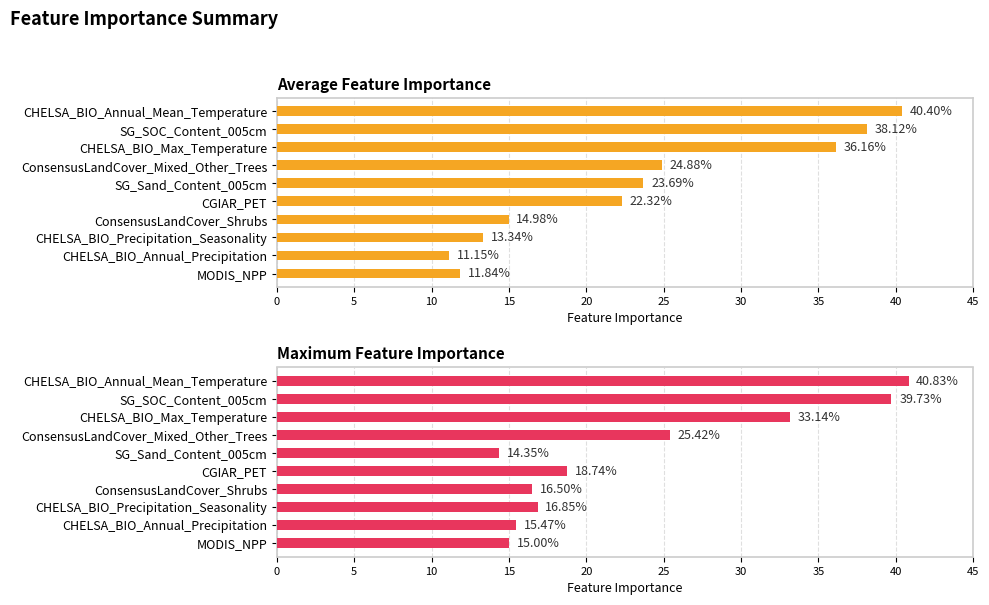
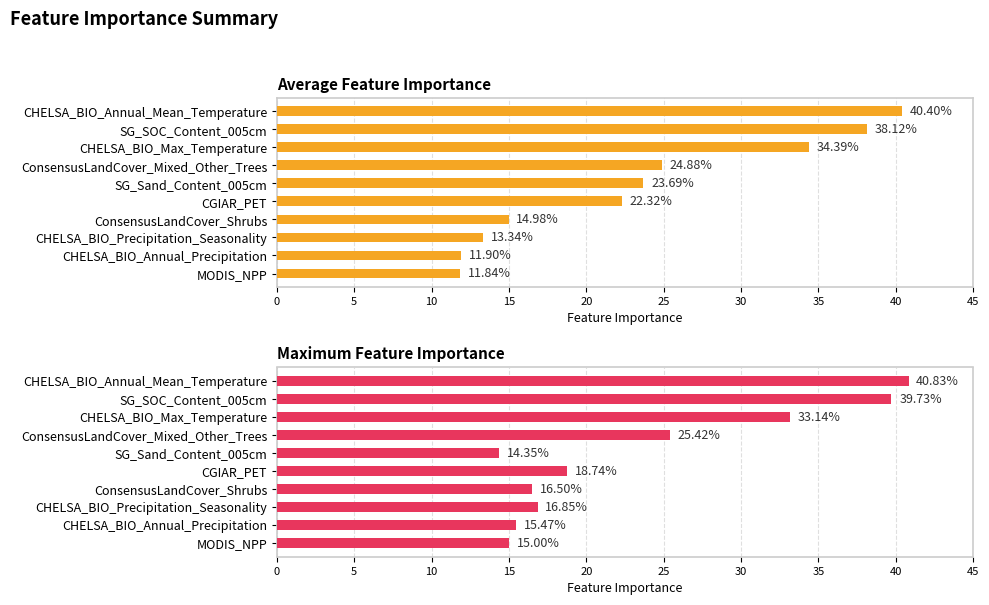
Average Feature Importance, CHELSA_BIO_Max_Temperature: 36.16% -> 34.39%
Average Feature Importance, CHELSA_BIO_Annual_Precipitation: 11.15% -> 11.90%
